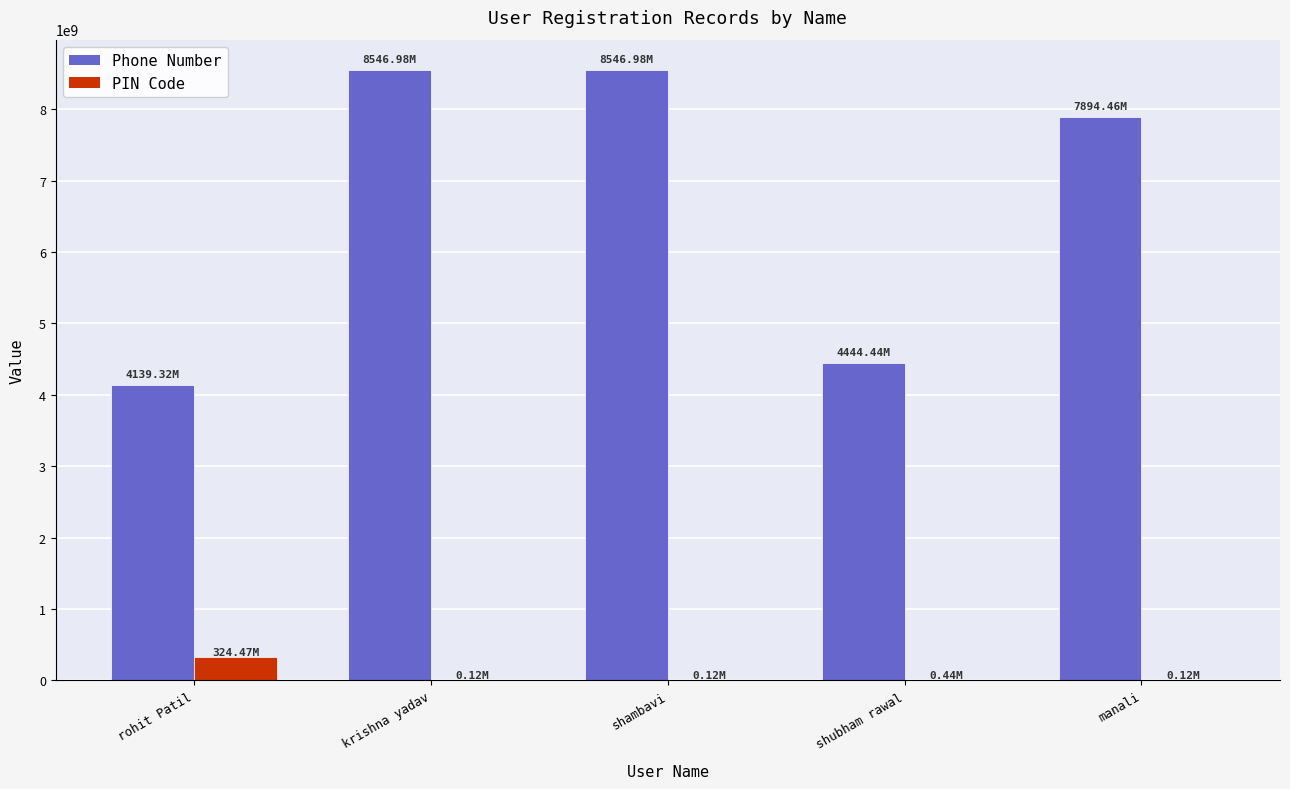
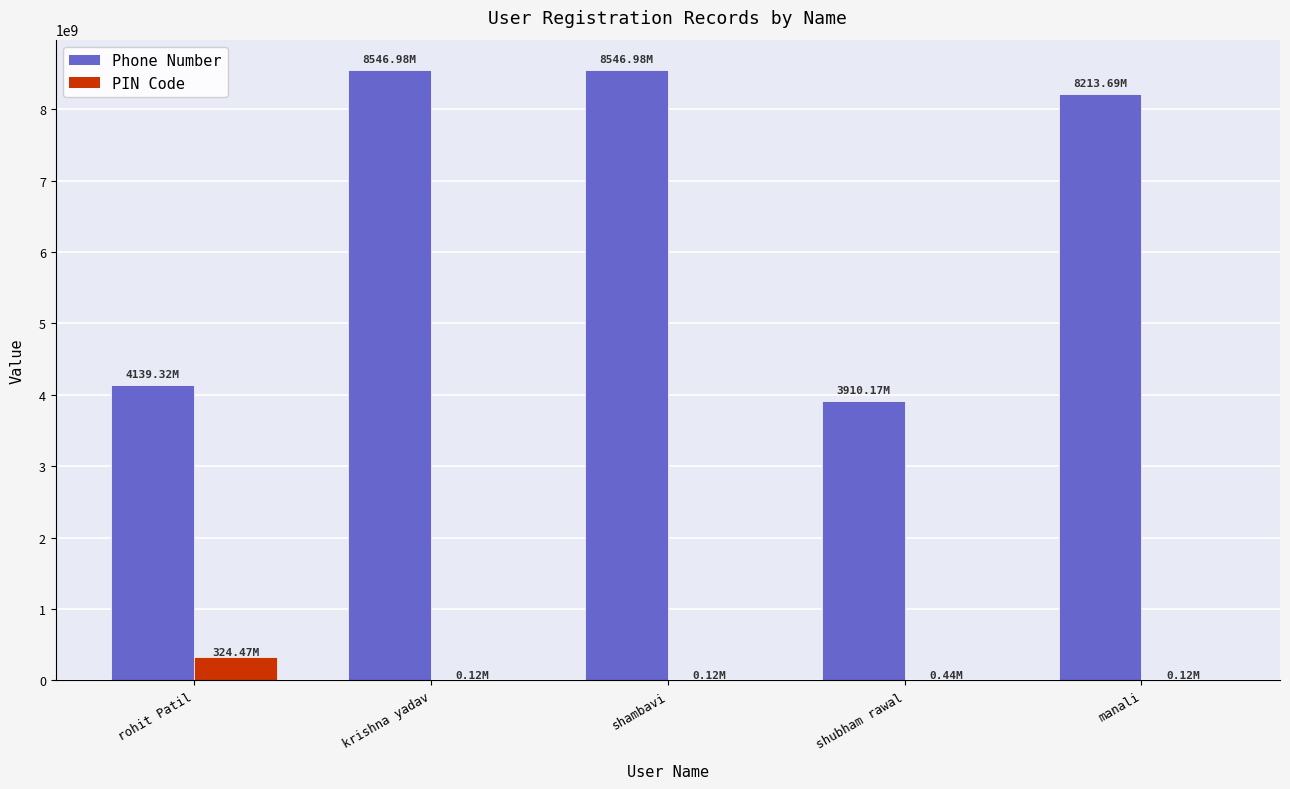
Phone Number, shubham rawal: 4444.44M -> 3910.17M
Phone Number, manali: 7894.46M -> 8213.69M
